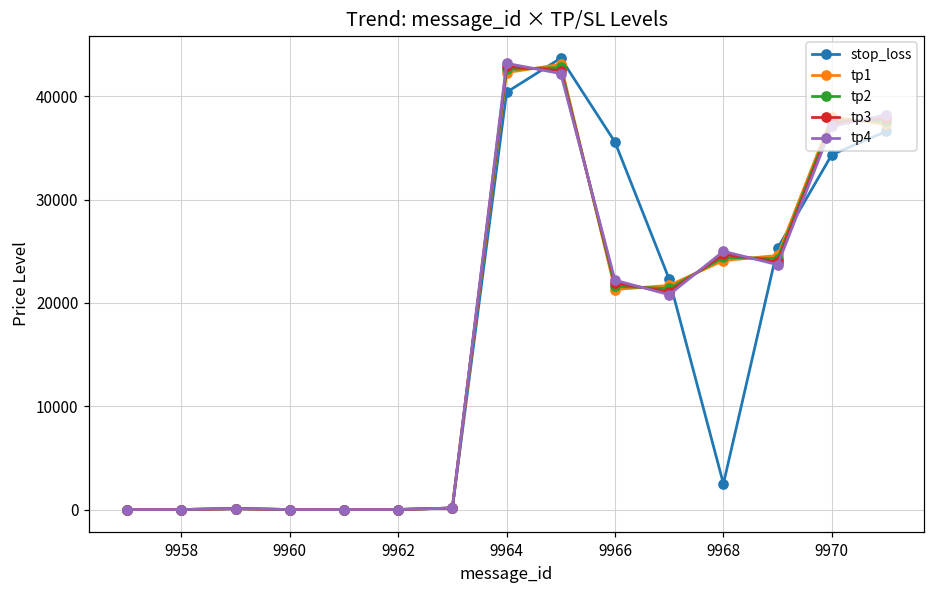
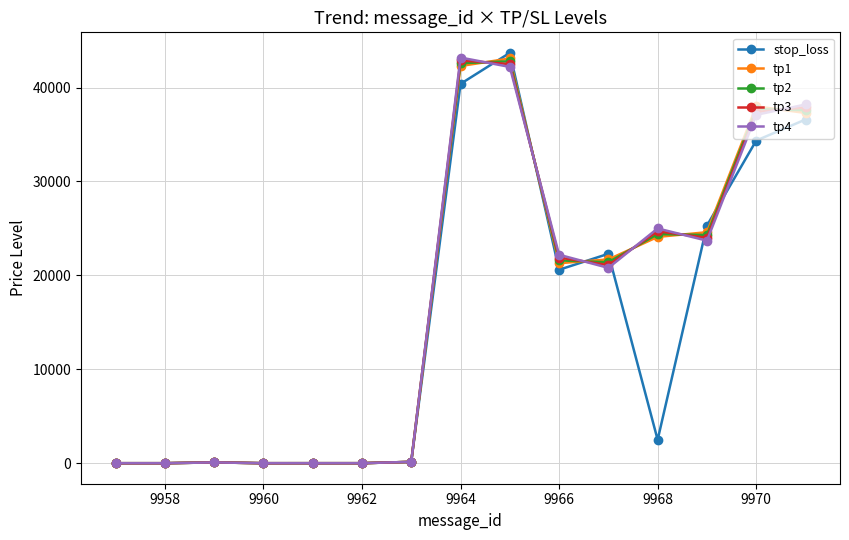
stop_loss, 9966: 36000 -> 21000
